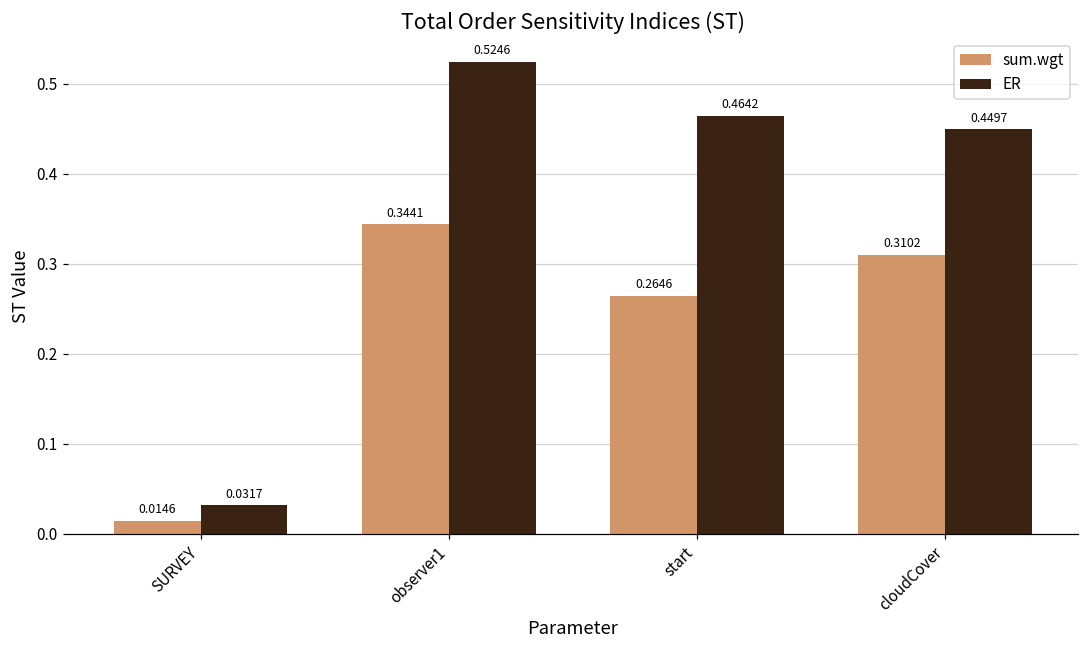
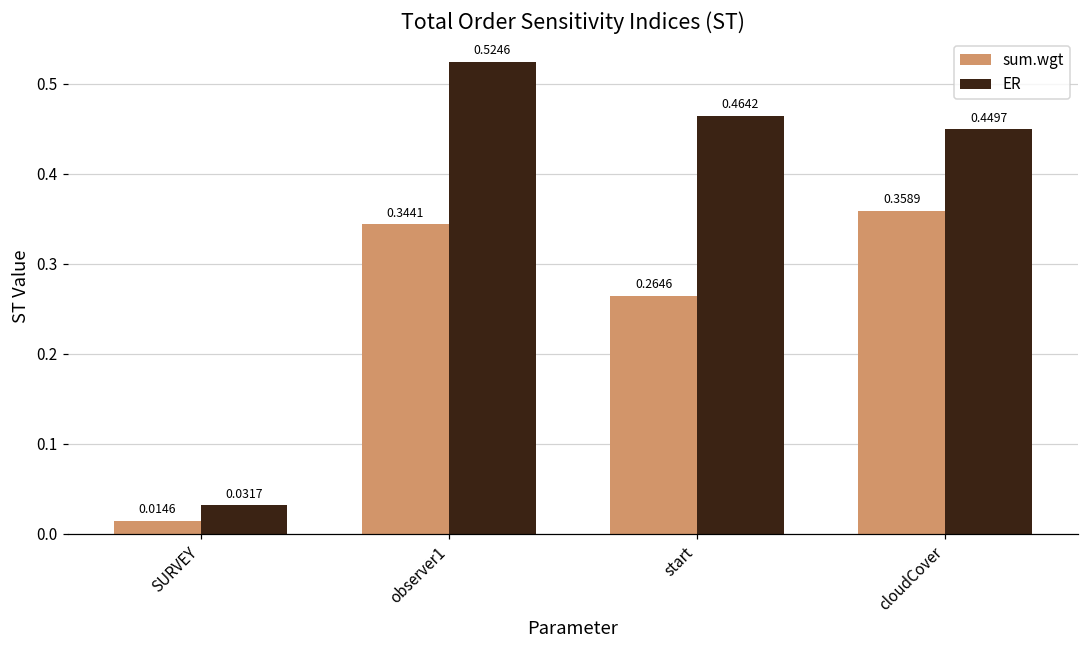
sum.wgt, cloudCover: 0.3102 -> 0.3589
